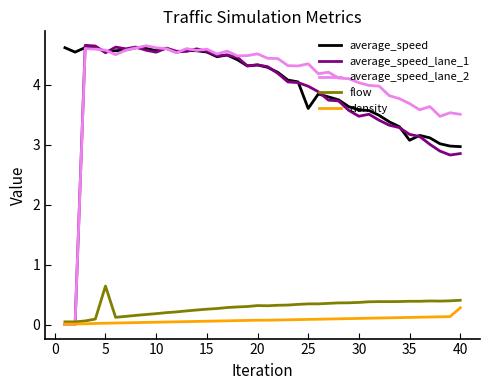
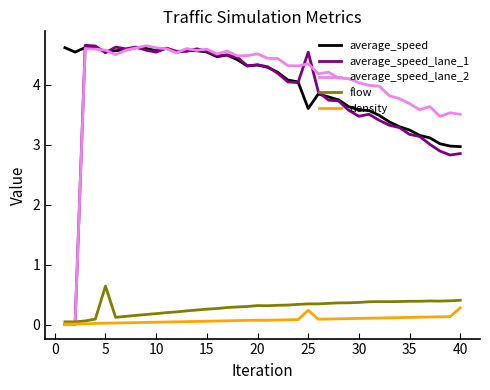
average_speed_lane_1, 25: 4.0 -> 4.5
density, 25: 0.1 -> 0.2
average_speed, 35: 3.1 -> 3.2
